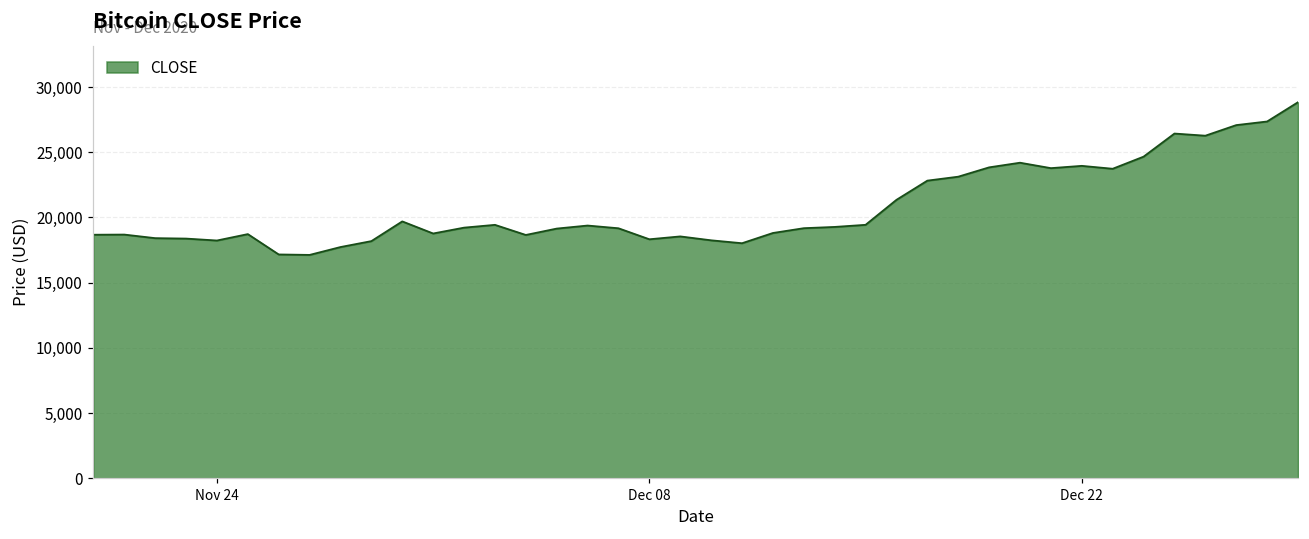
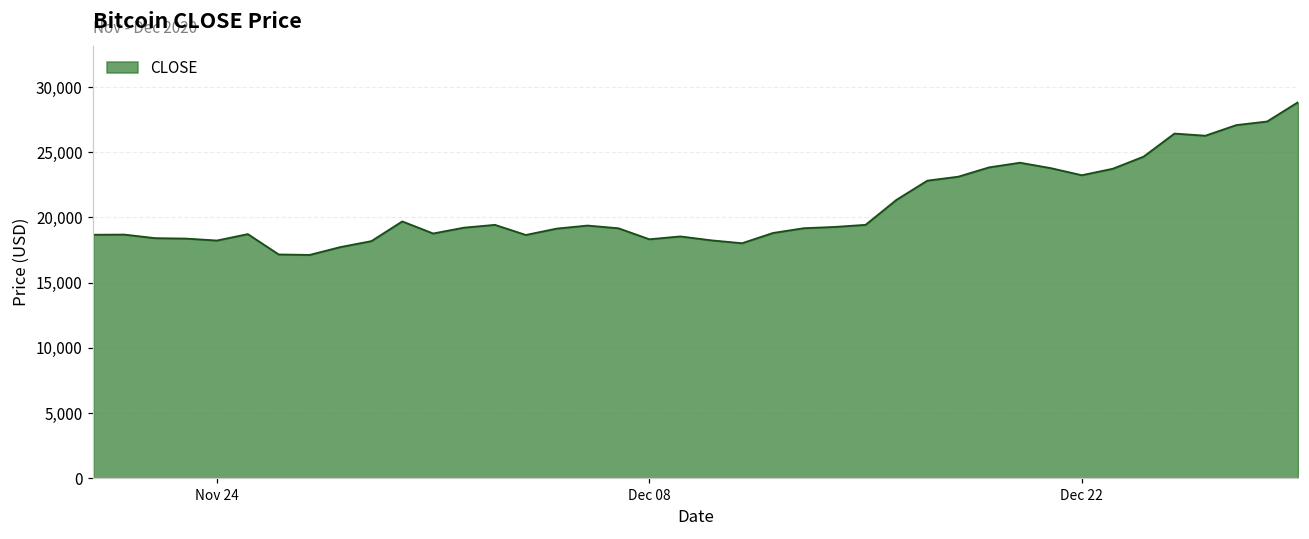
Dec 22: 24,000 -> 23,200
